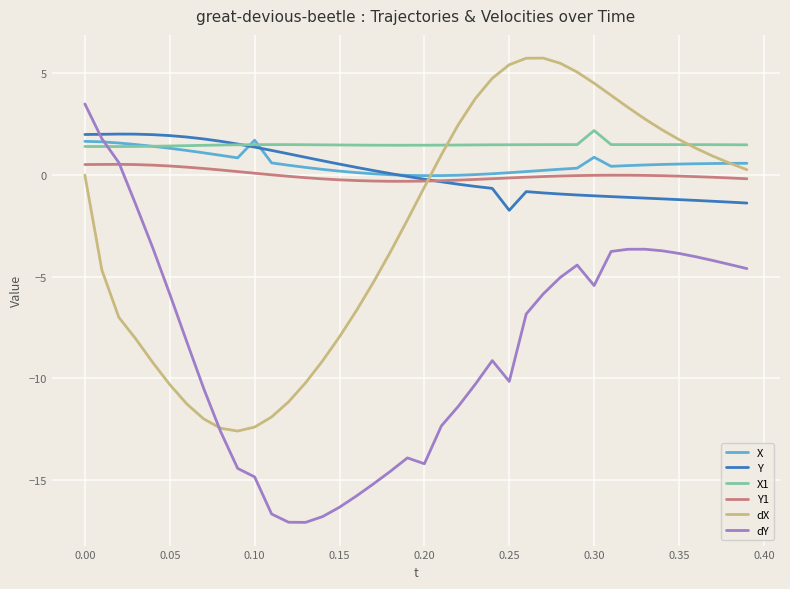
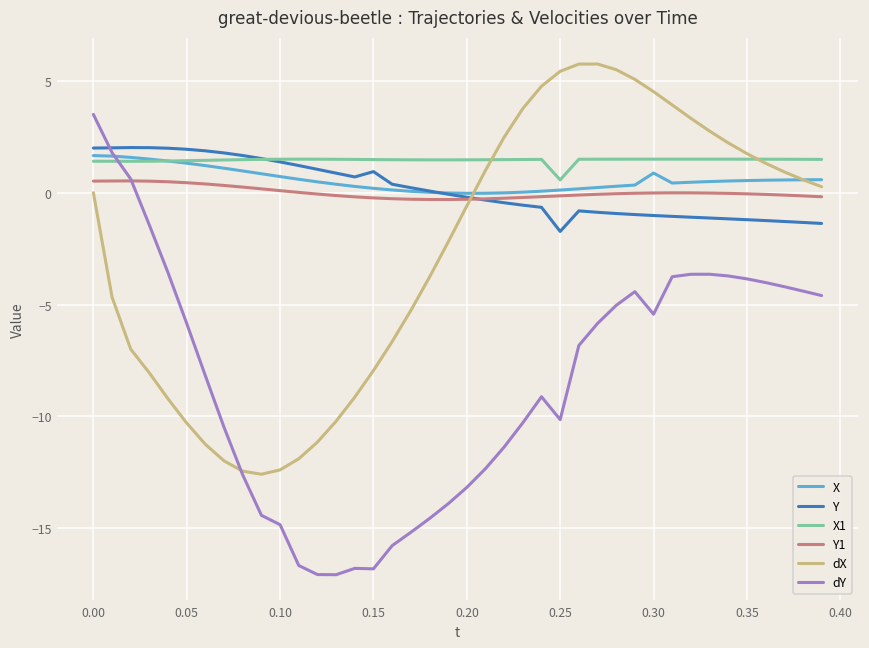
X, 0.10: 1.7 -> 0.7
Y, 0.15: 0.5 -> 0.9
dY, 0.15: -16.3 -> -16.8
dY, 0.20: -14.2 -> -13.2
X1, 0.25: 1.5 -> 0.6
X1, 0.30: 2.2 -> 1.5
